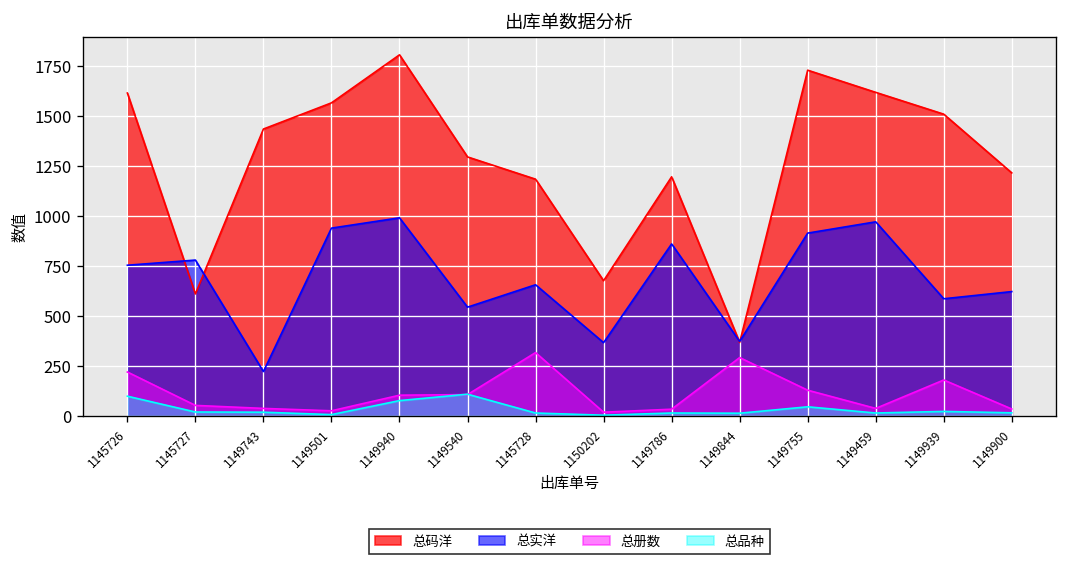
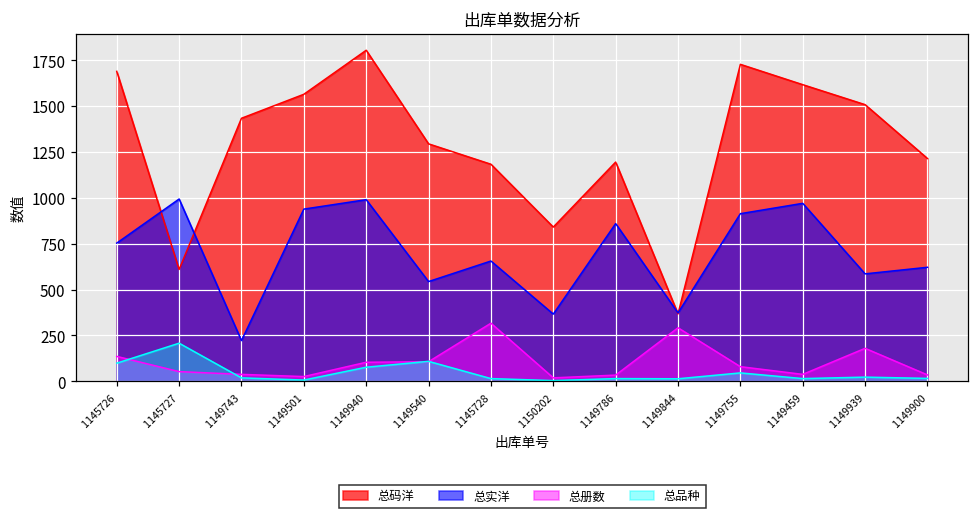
总码洋, 1145726: 1610 -> 1690
总册数, 1145726: 220 -> 140
总实洋, 1145727: 780 -> 990
总品种, 1145727: 20 -> 210
总码洋, 1150202: 680 -> 840
总册数, 1149755: 130 -> 80
